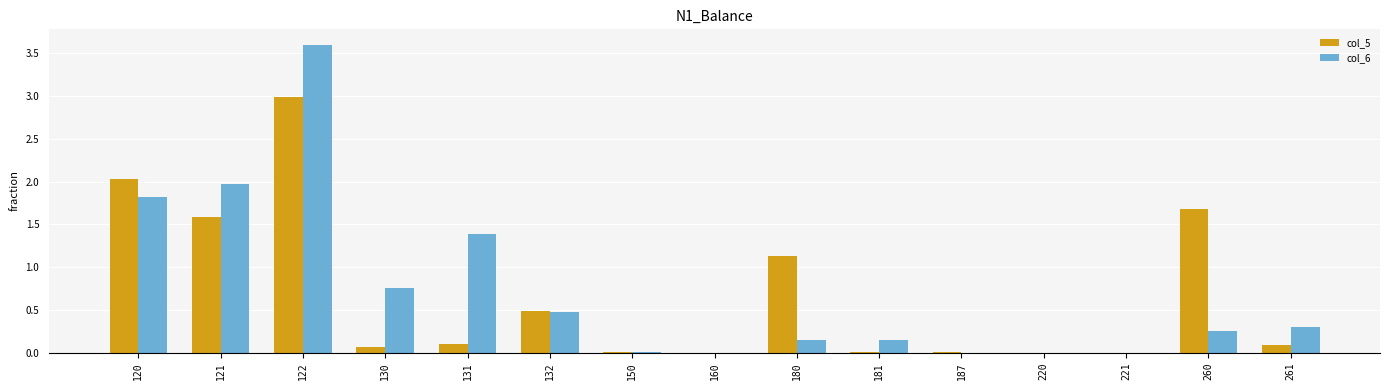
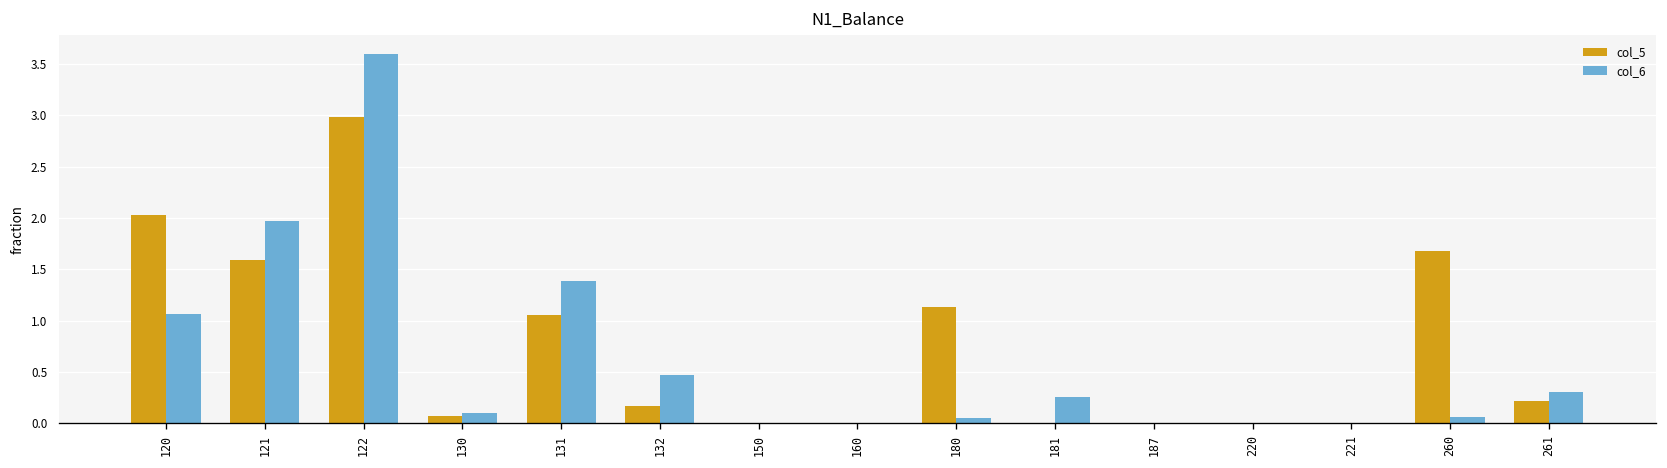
col_6, 120: 1.8 -> 1.1
col_6, 130: 0.8 -> 0.1
col_5, 131: 0.1 -> 1.1
col_5, 132: 0.5 -> 0.2
col_6, 180: 0.2 -> 0.0
col_6, 181: 0.2 -> 0.3
col_6, 260: 0.3 -> 0.1
col_5, 261: 0.1 -> 0.2
